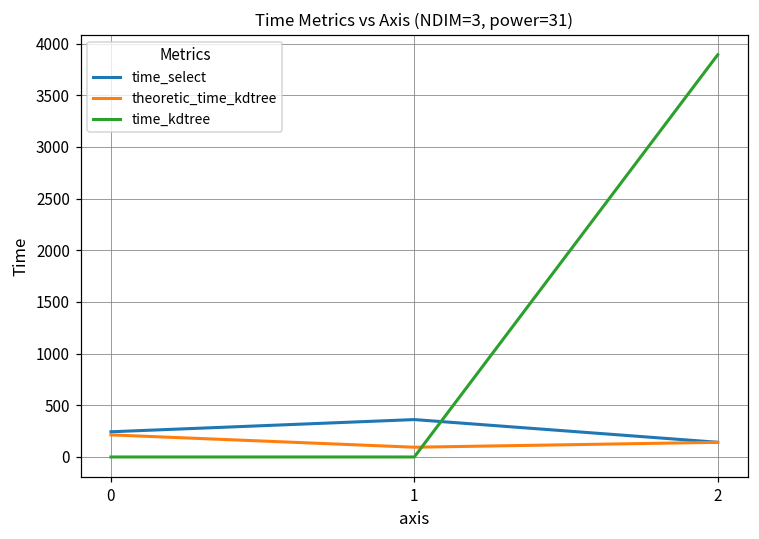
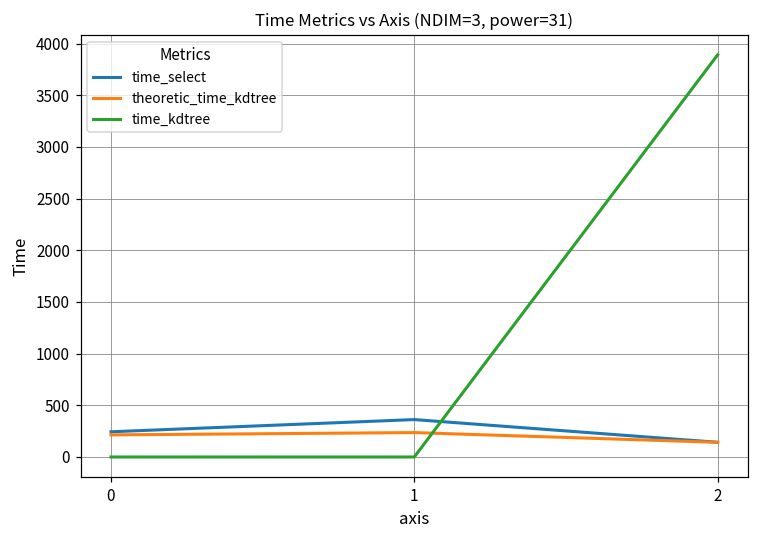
theoretic_time_kdtree, 1: 100 -> 200
